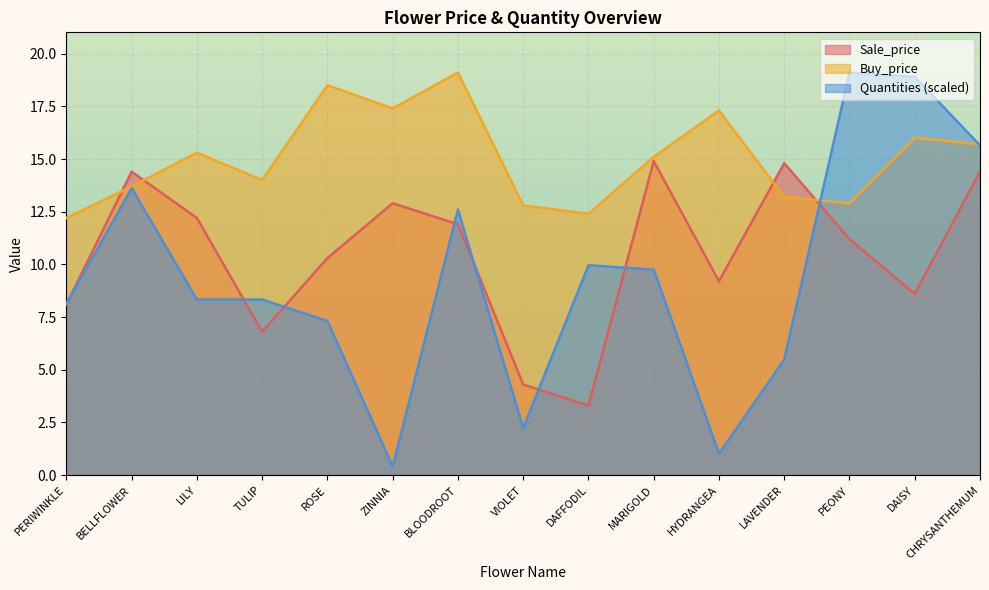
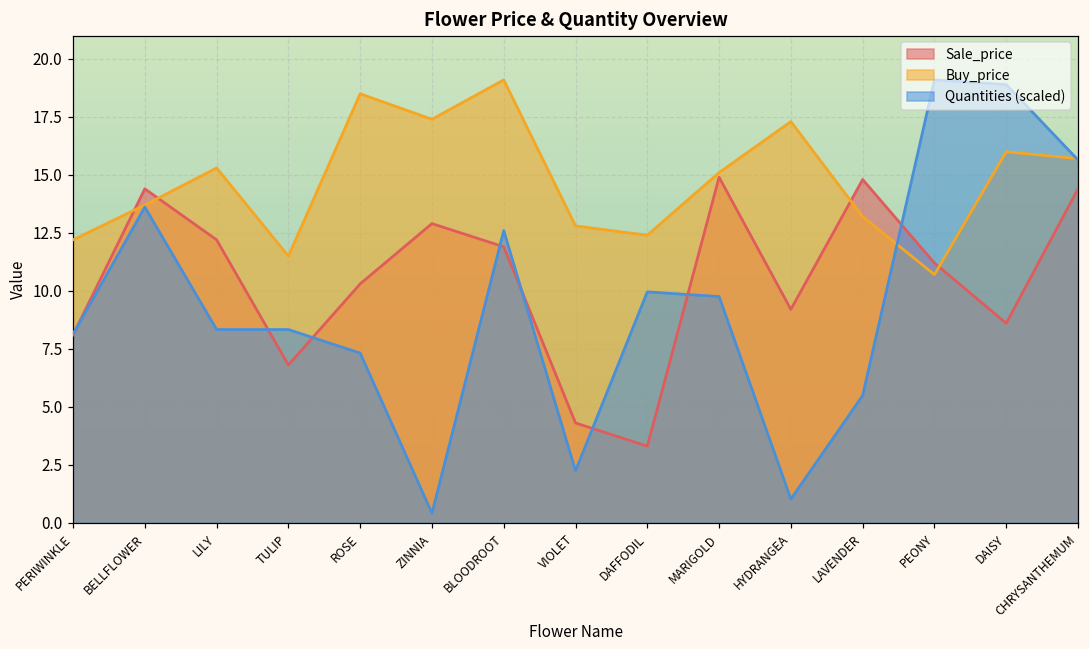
Buy_price, TULIP: 14.0 -> 11.5
Buy_price, PEONY: 12.9 -> 10.7
